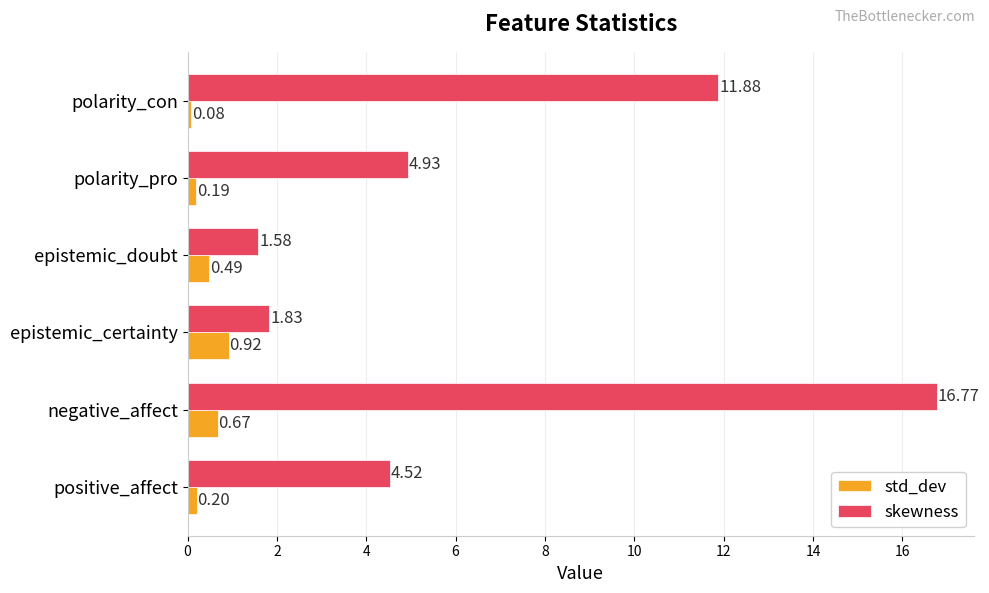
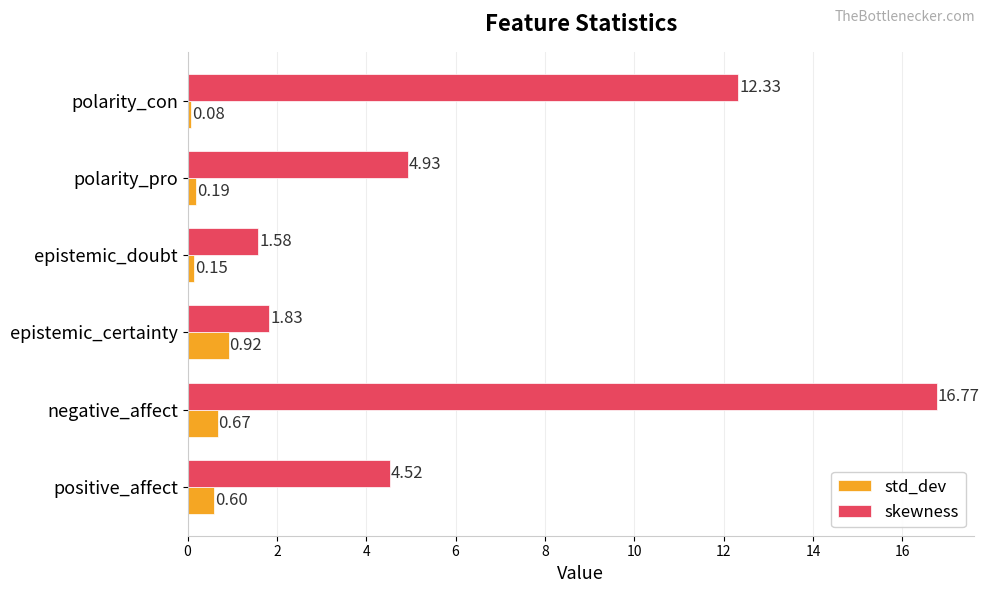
skewness, polarity_con: 11.88 -> 12.33
std_dev, epistemic_doubt: 0.49 -> 0.15
std_dev, positive_affect: 0.20 -> 0.60
